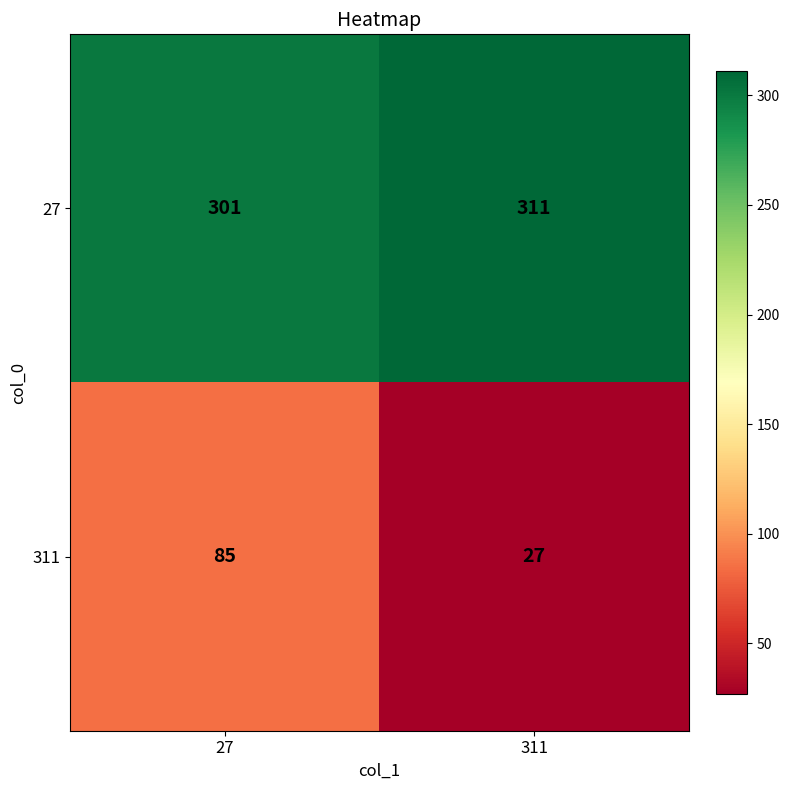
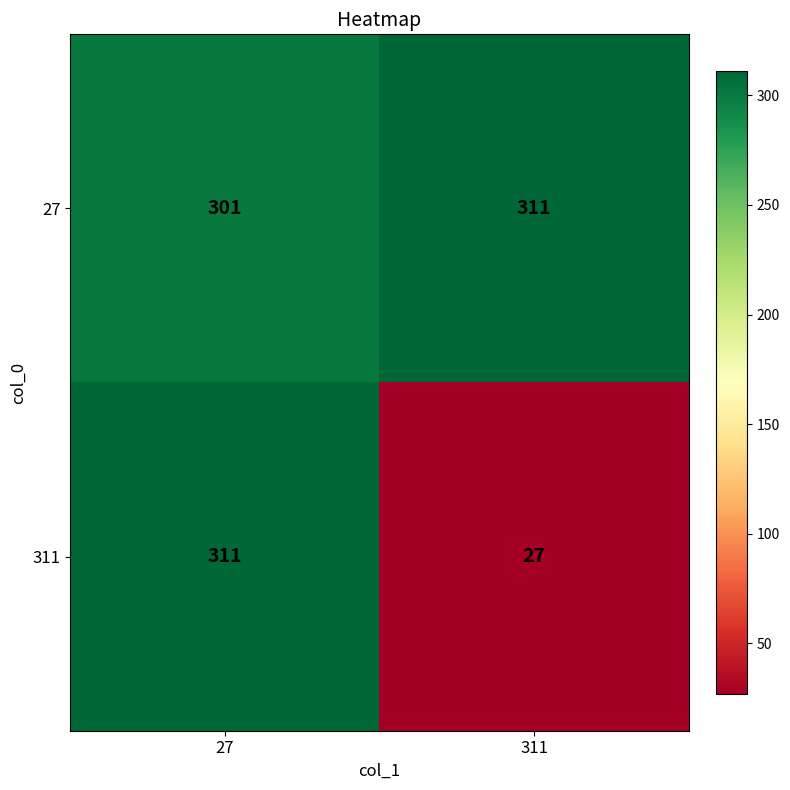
311, 27: 85 -> 311
